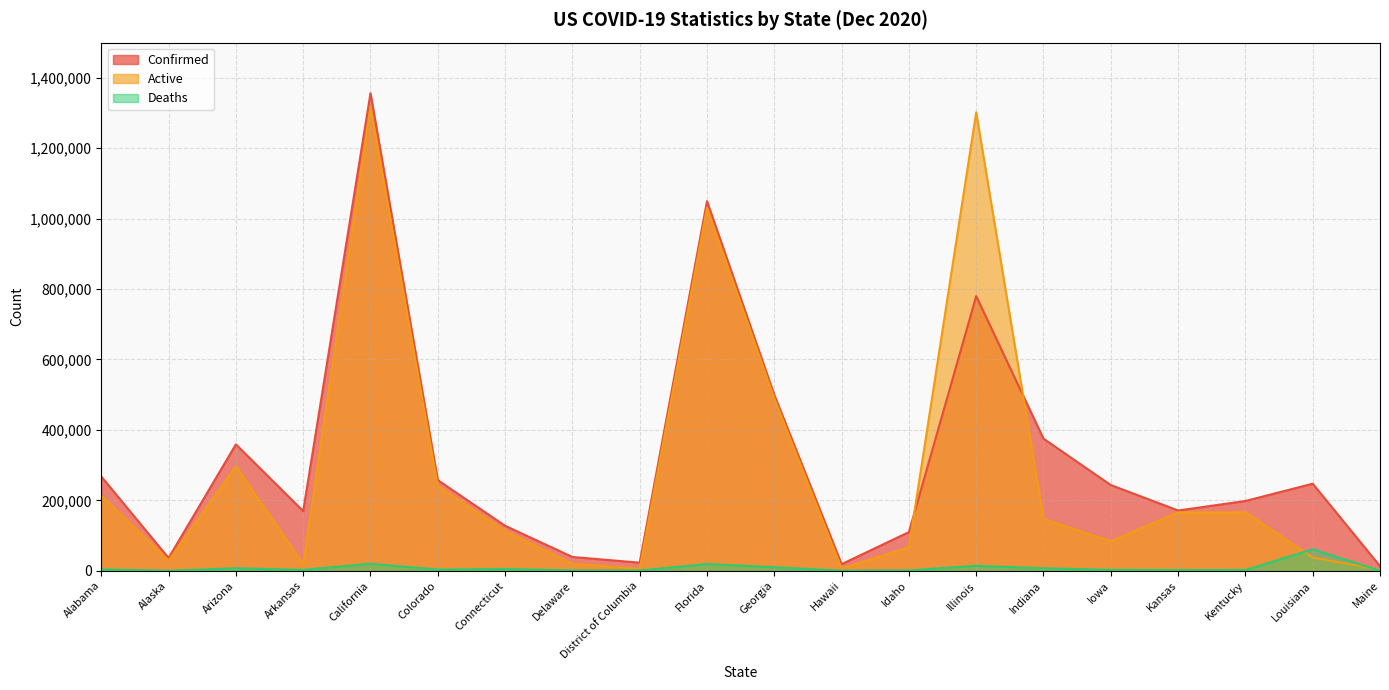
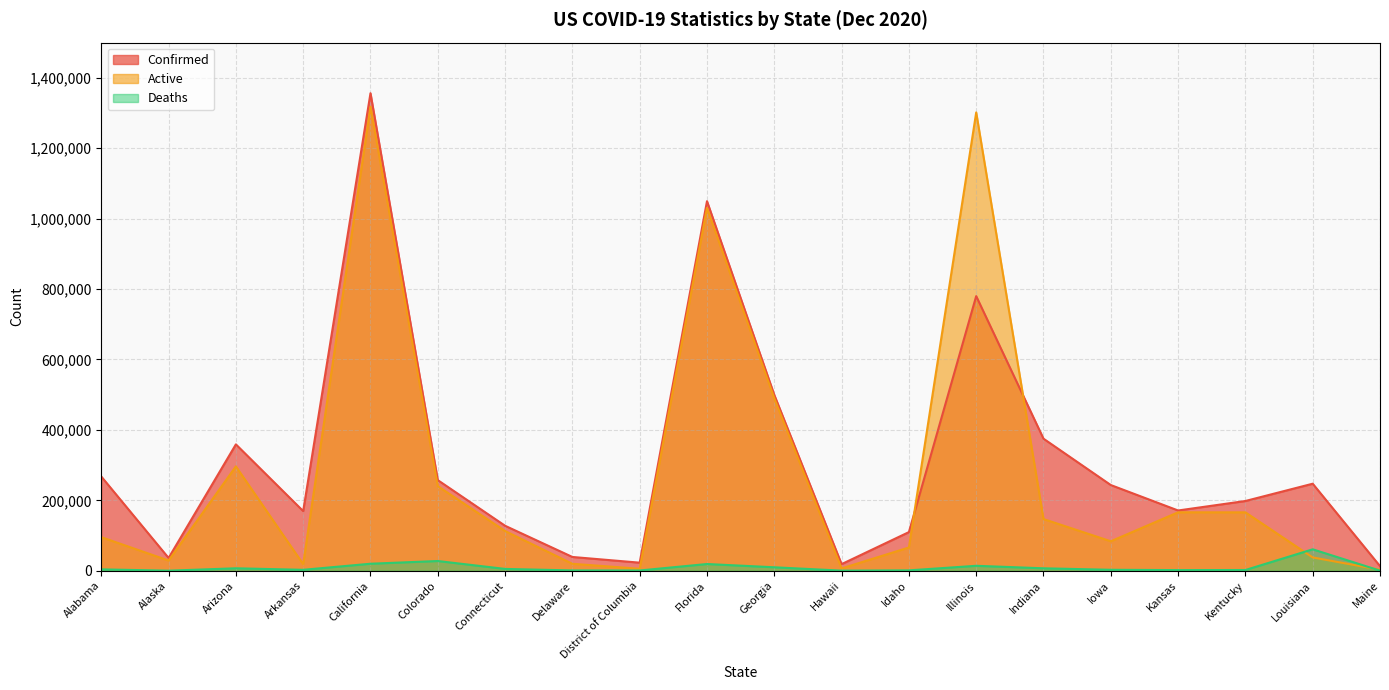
Active, Alabama: 210,000 -> 100,000
Deaths, Colorado: 0 -> 30,000
